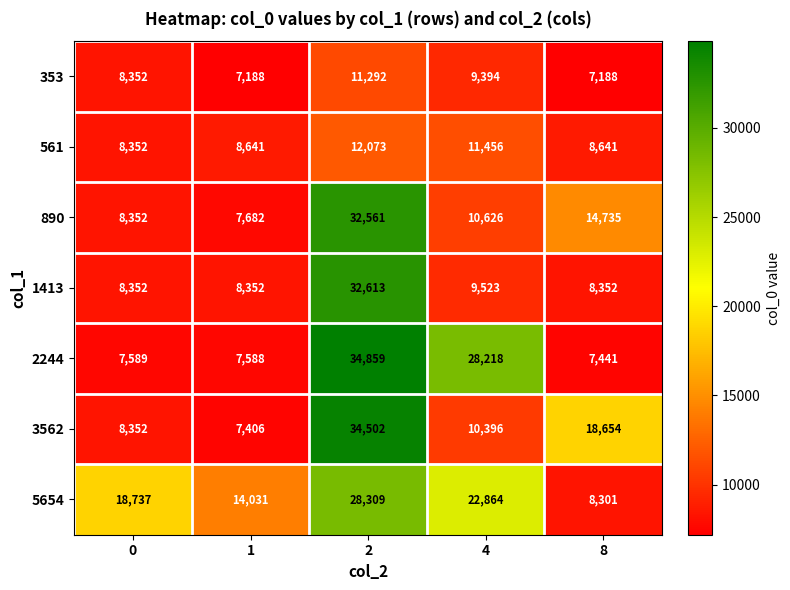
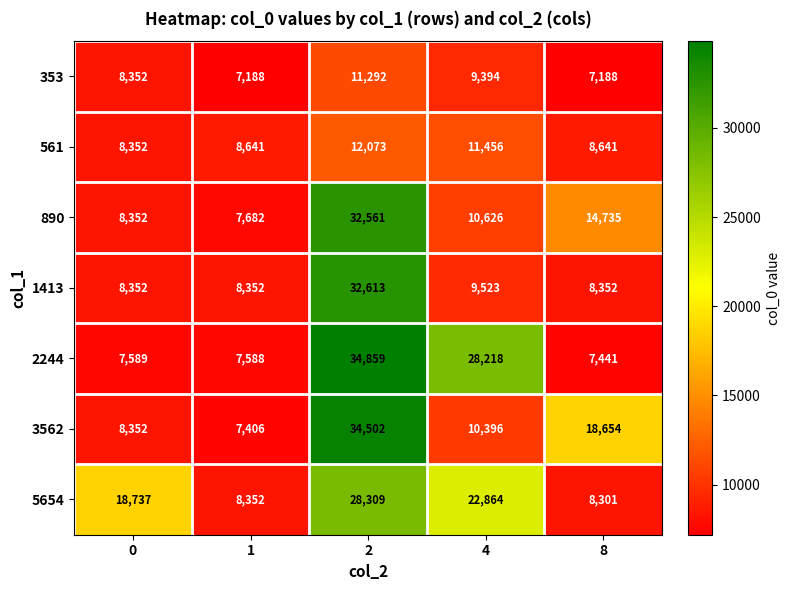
5654, 1: 14,031 -> 8,352
